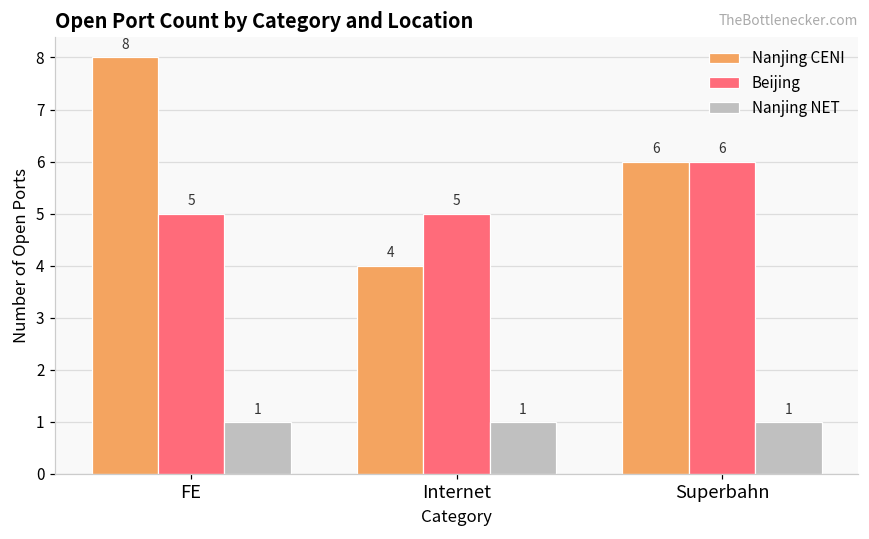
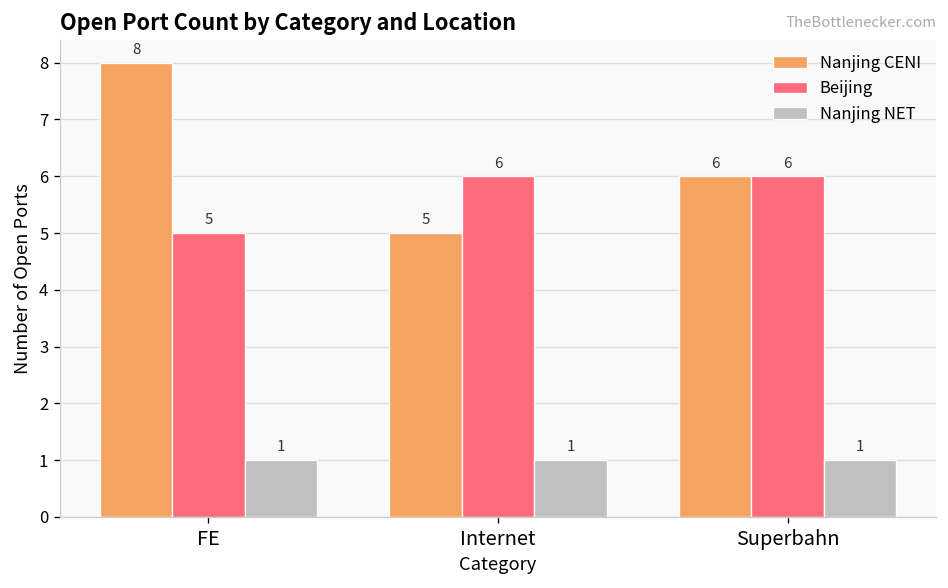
Nanjing CENI, Internet: 4 -> 5
Beijing, Internet: 5 -> 6
